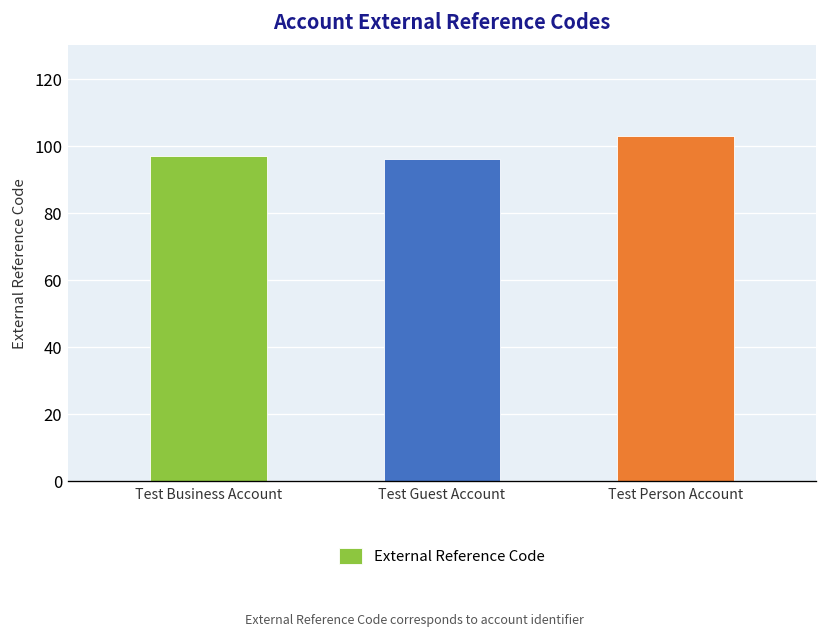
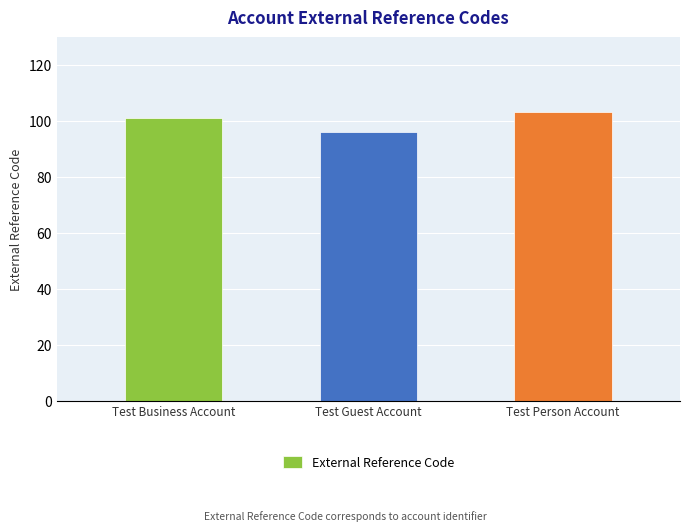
Test Business Account: 97 -> 101
